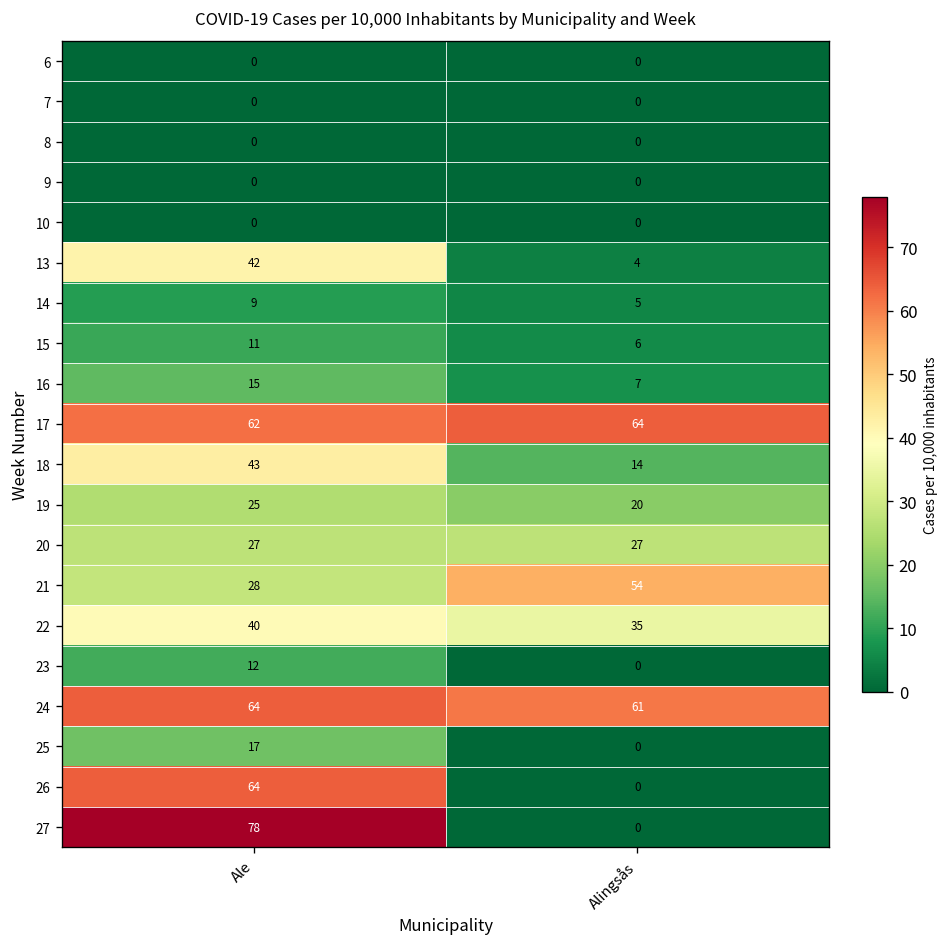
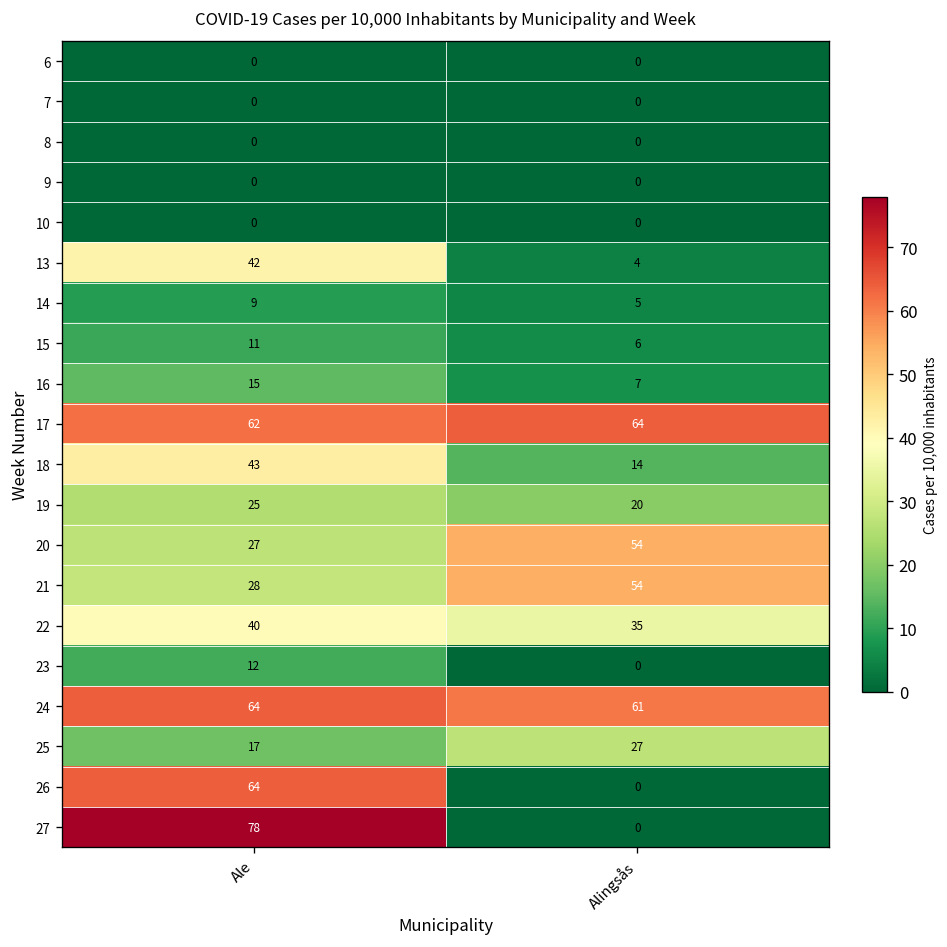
20, Alingsås: 27 -> 54
25, Alingsås: 0 -> 27
